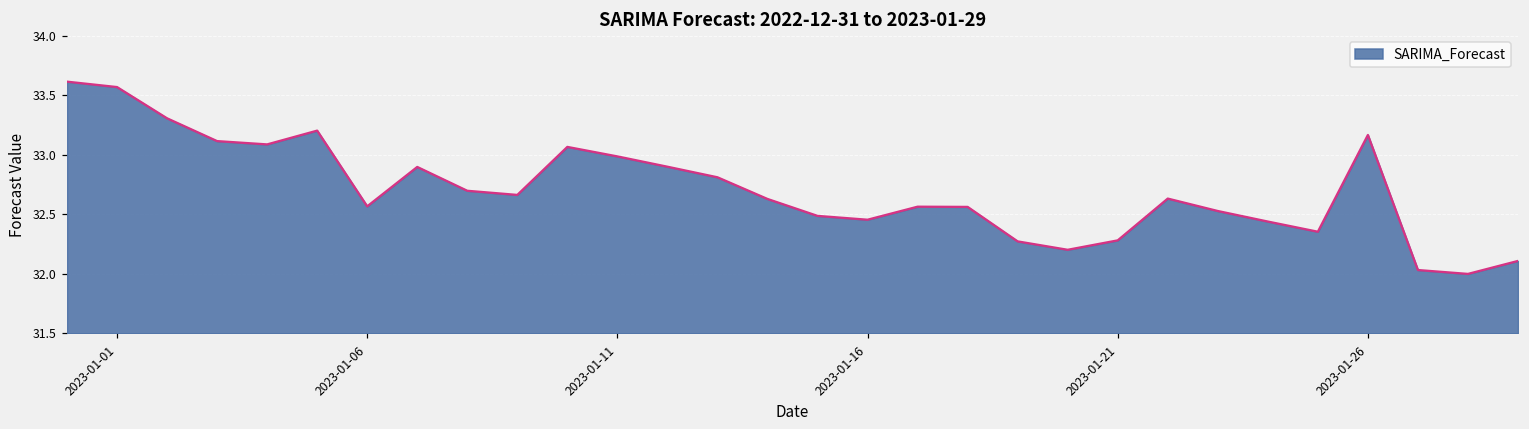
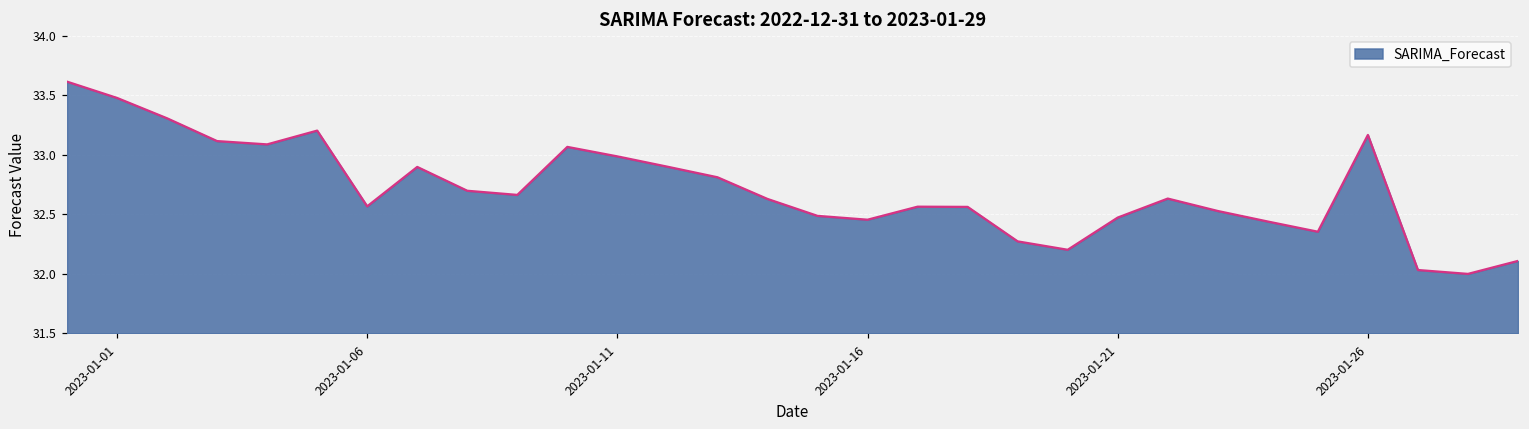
2023-01-01: 33.57 -> 33.48
2023-01-21: 32.28 -> 32.47
